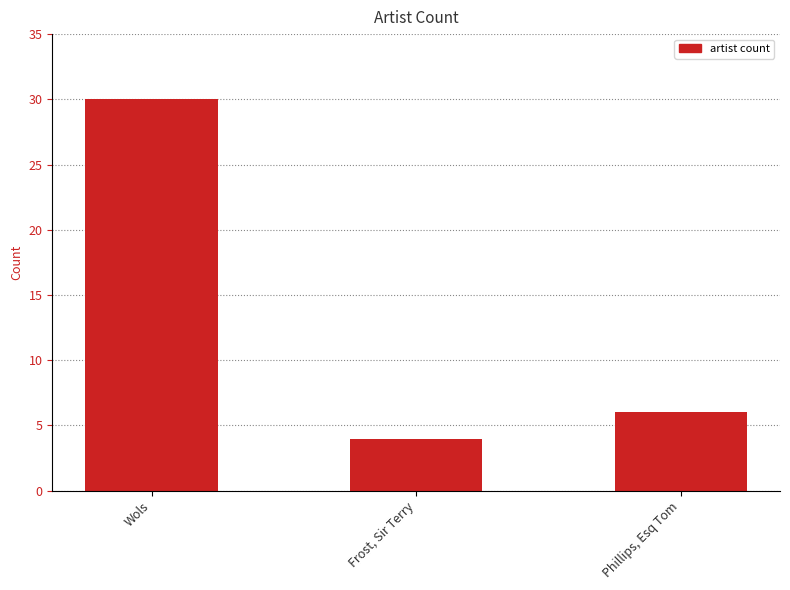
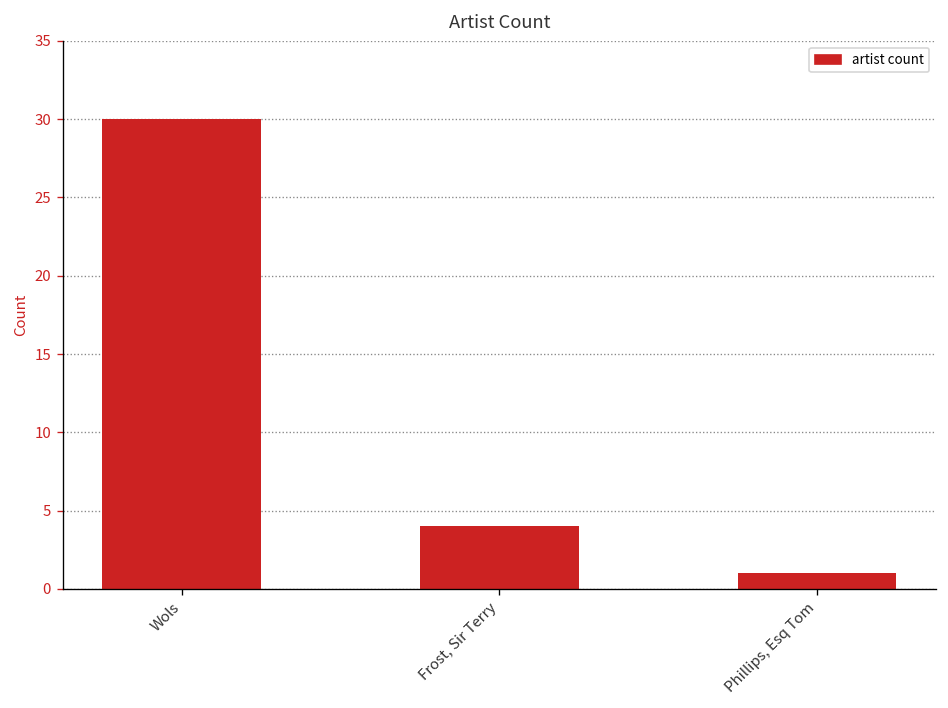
Phillips, Esq Tom: 6 -> 1
